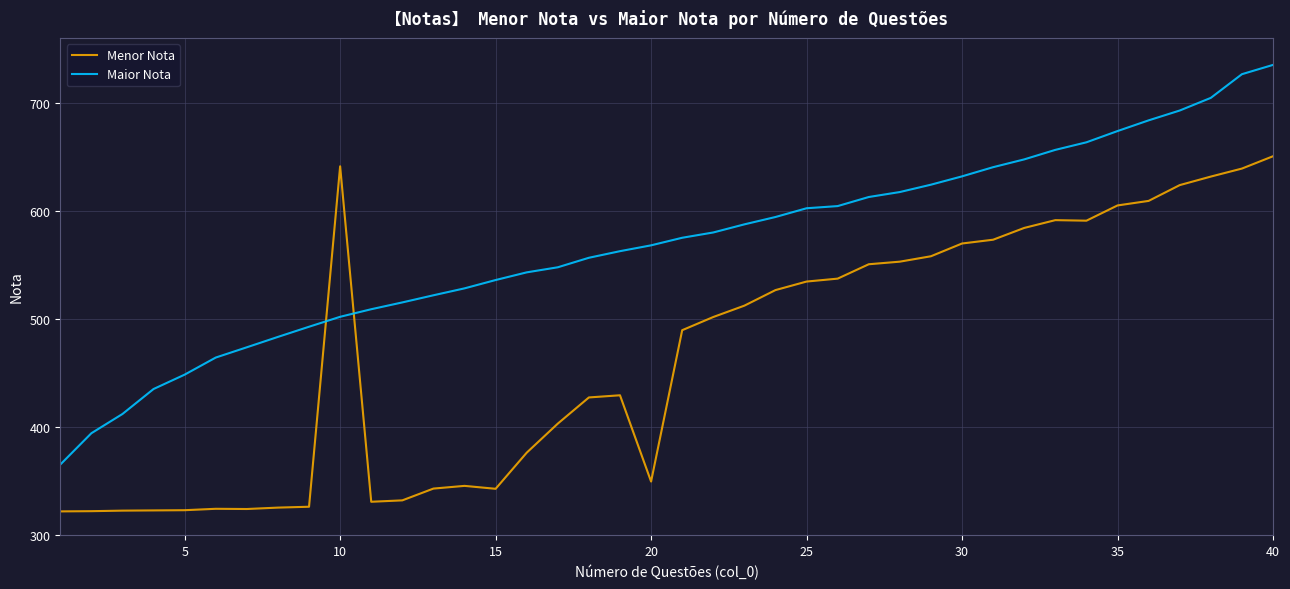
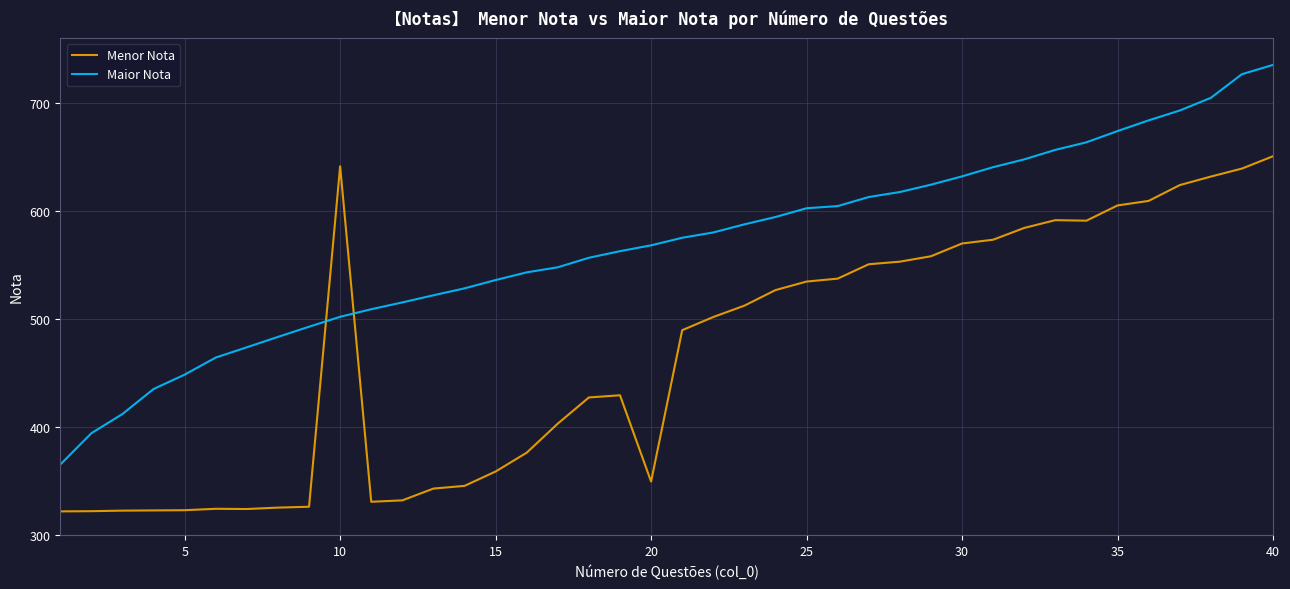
Menor Nota, 15: 343 -> 359
